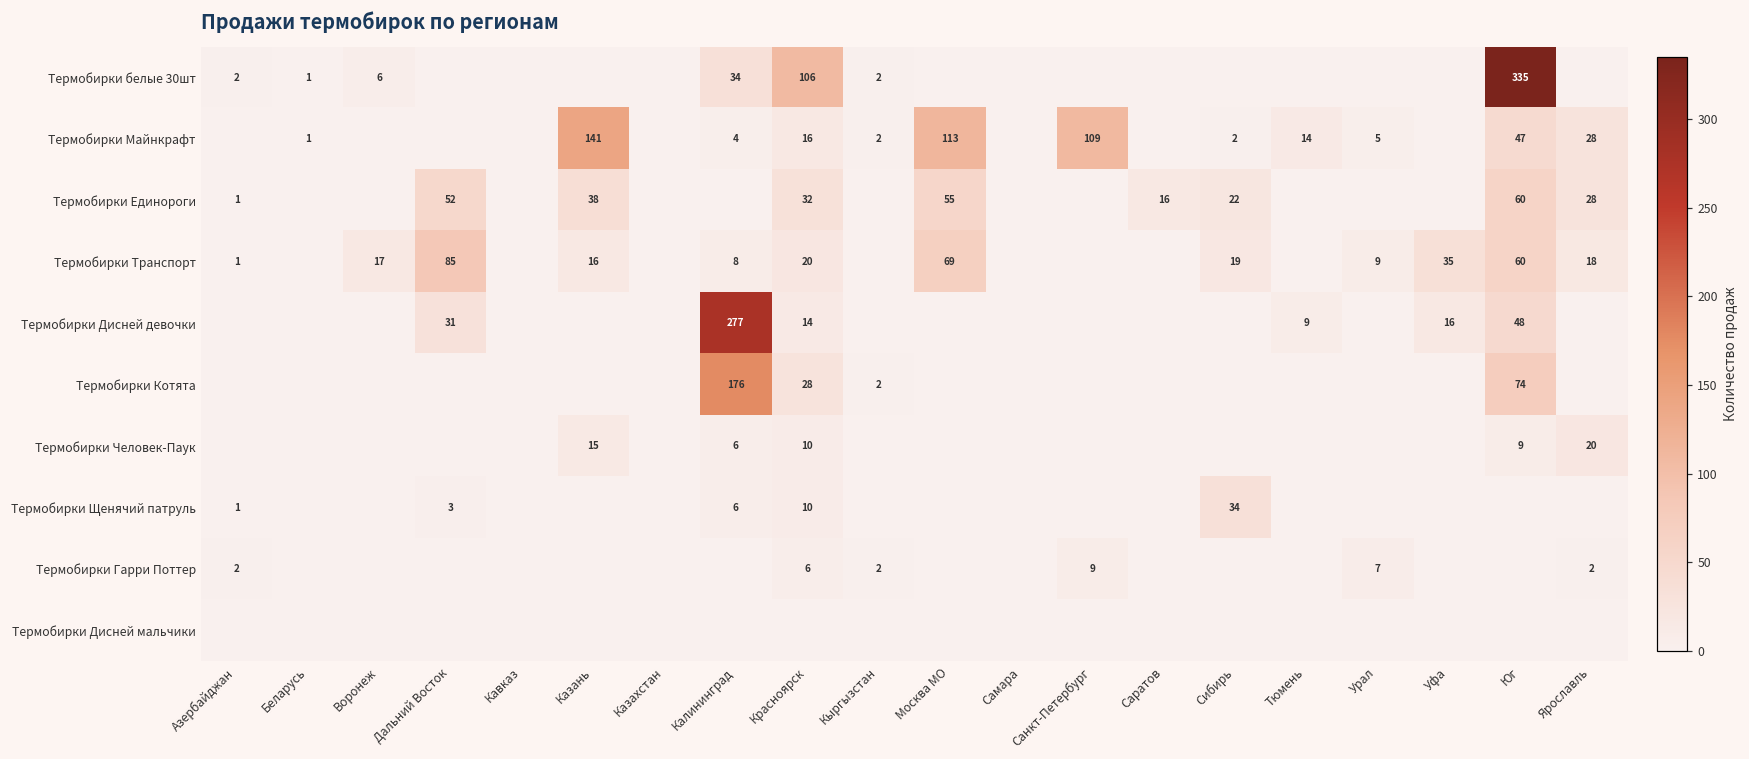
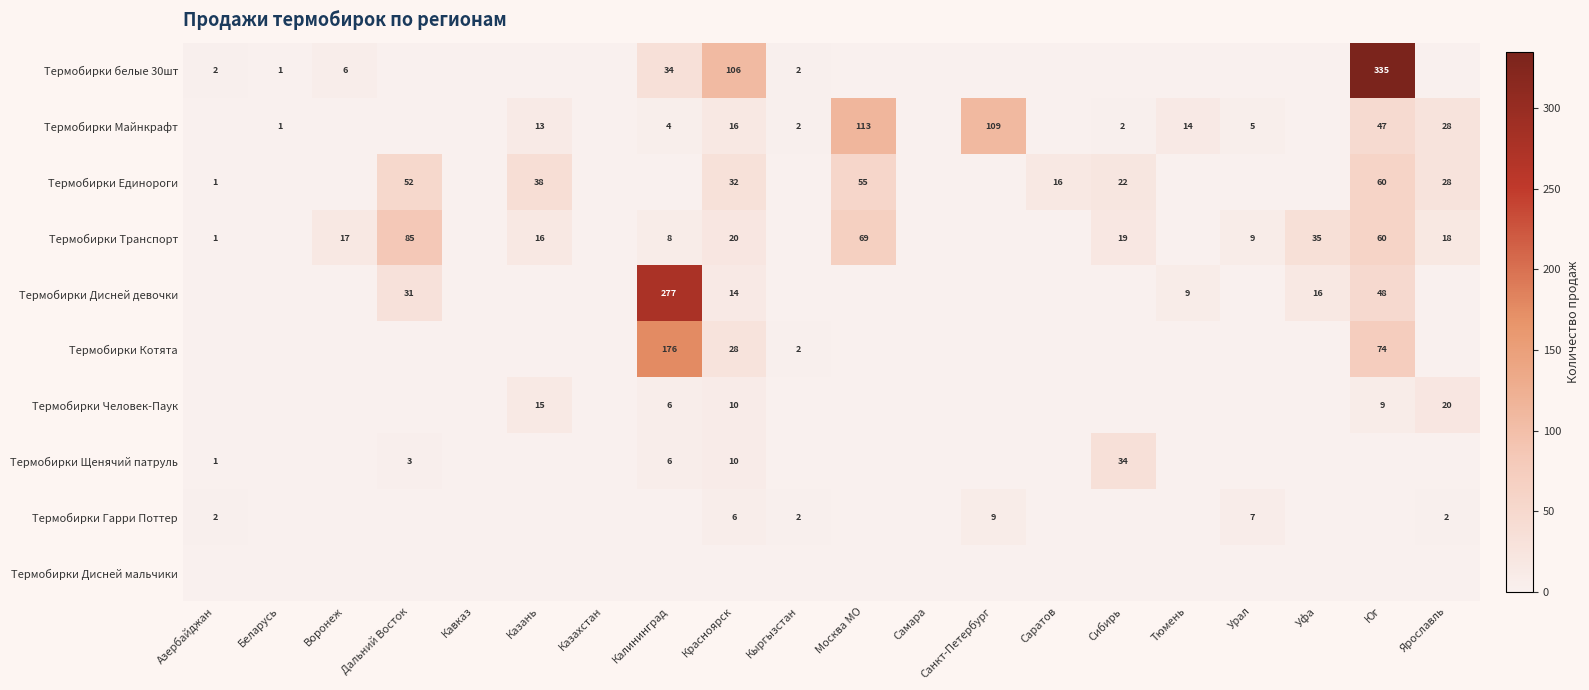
Термобирки Майнкрафт, Казань: 141 -> 13
